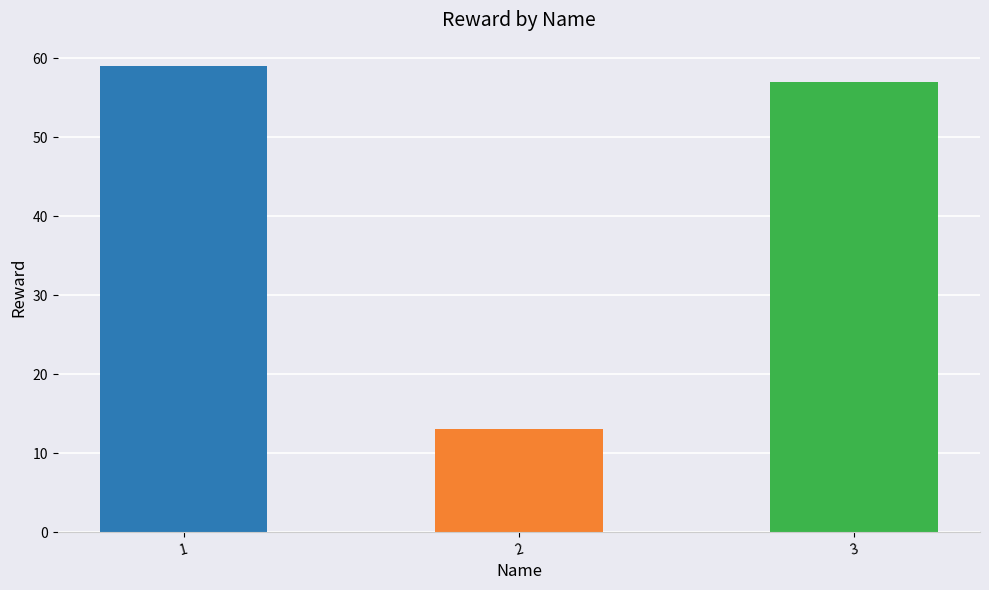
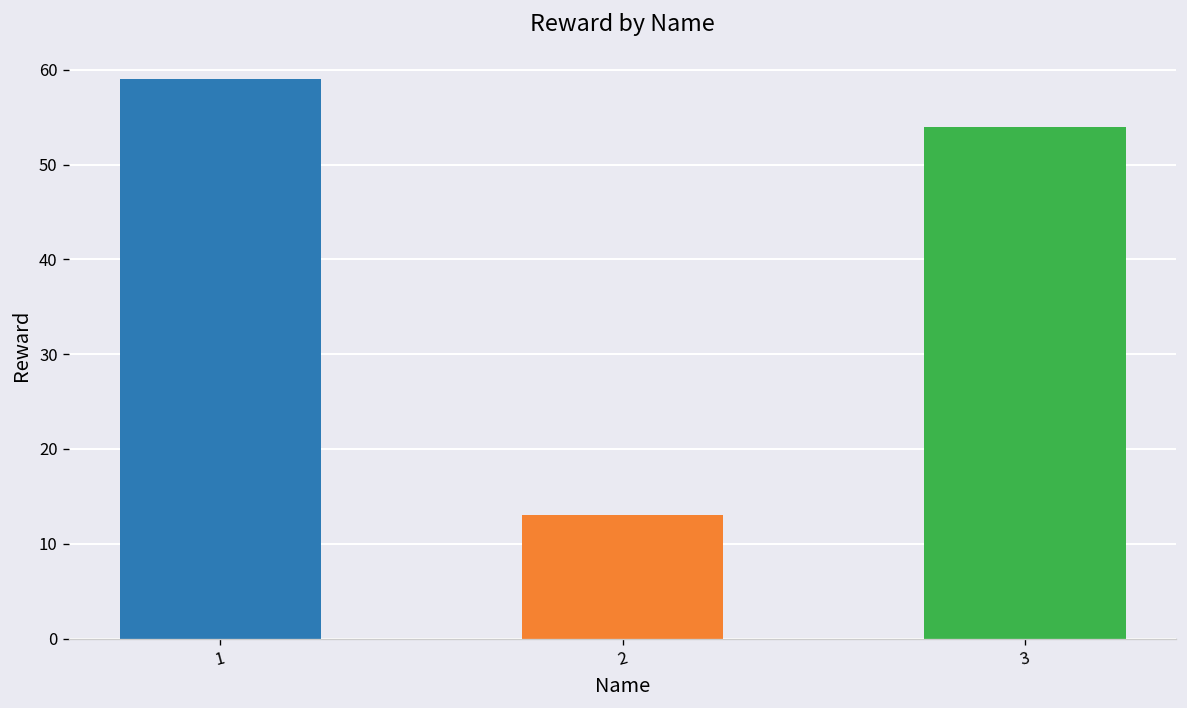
3: 57 -> 54
